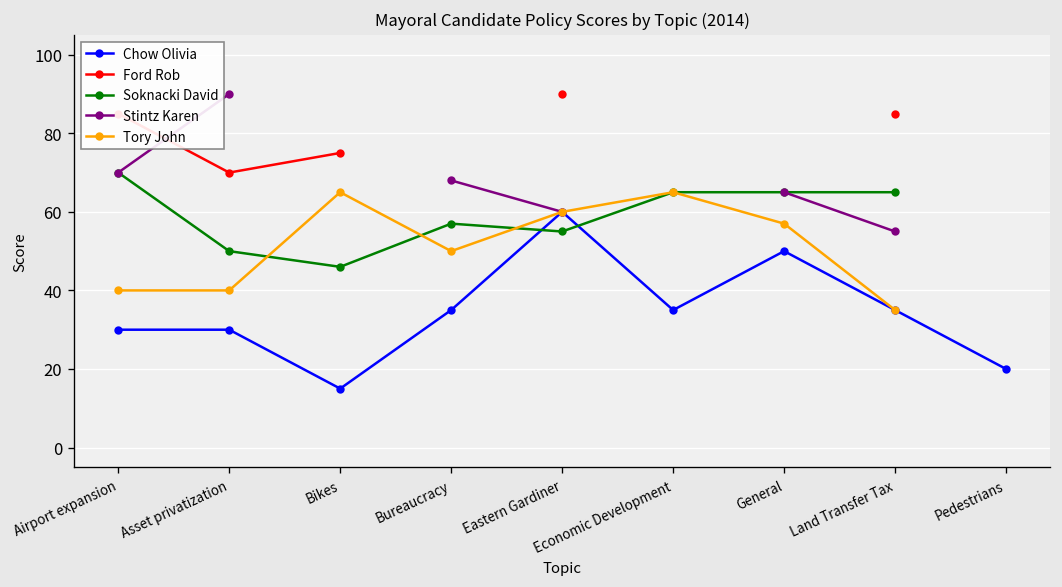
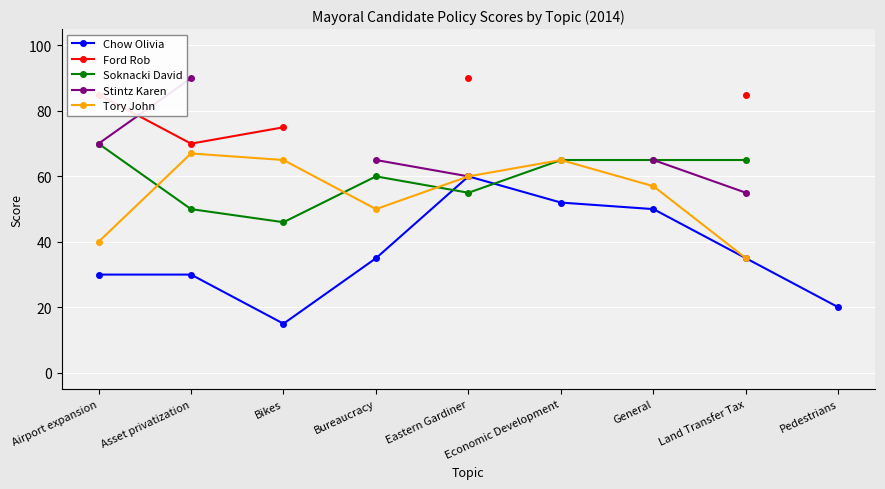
Tory John, Asset privatization: 40 -> 67
Soknacki David, Bureaucracy: 57 -> 60
Stintz Karen, Bureaucracy: 68 -> 65
Chow Olivia, Economic Development: 35 -> 52
